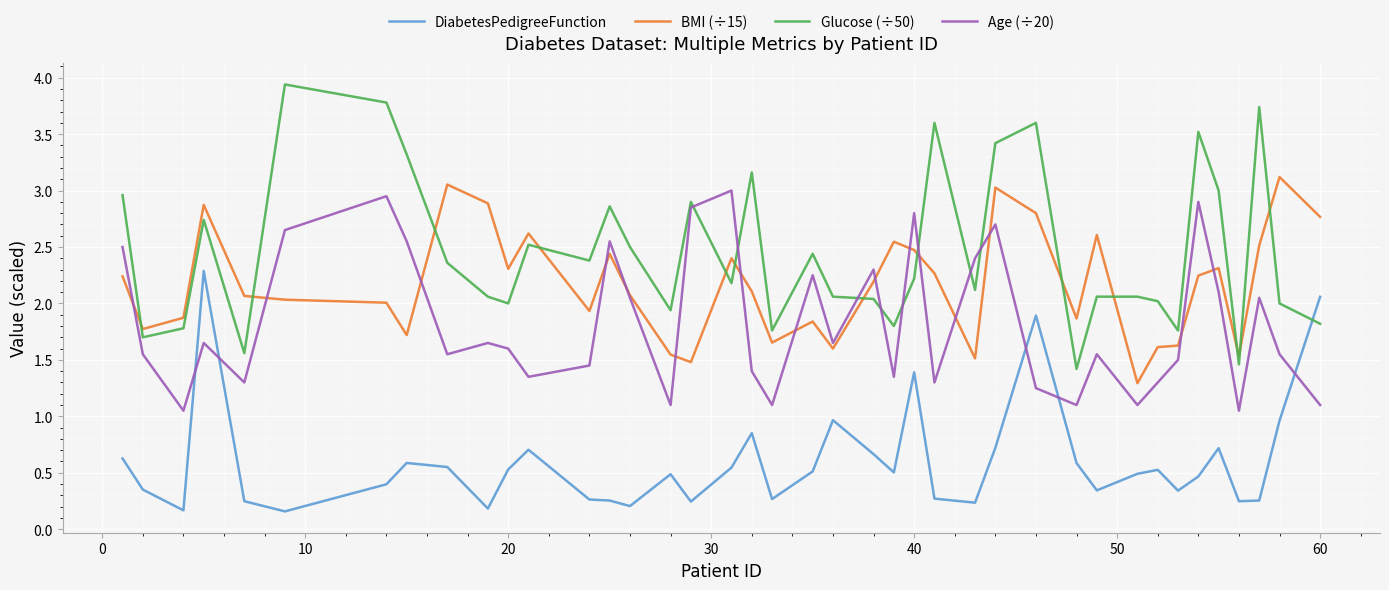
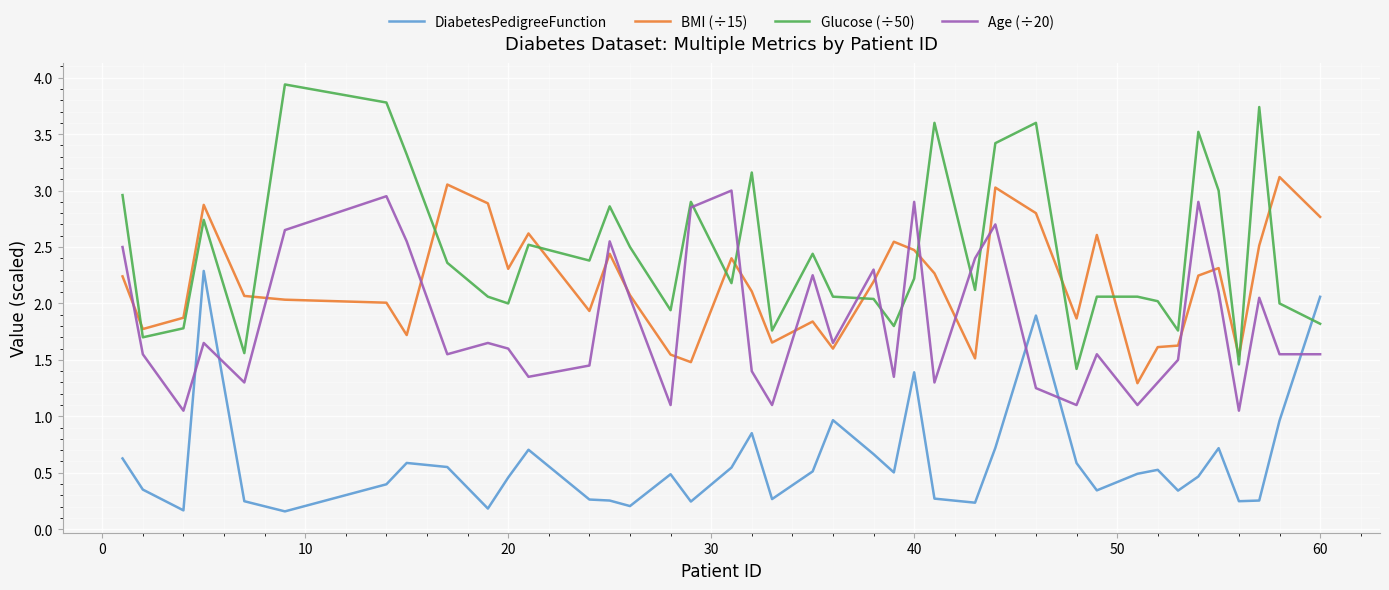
DiabetesPedigreeFunction, 20: 0.53 -> 0.46
Age (÷20), 40: 2.80 -> 2.90
Age (÷20), 60: 1.10 -> 1.55
